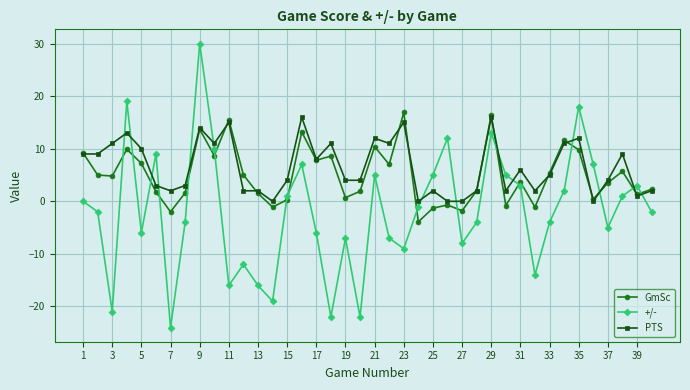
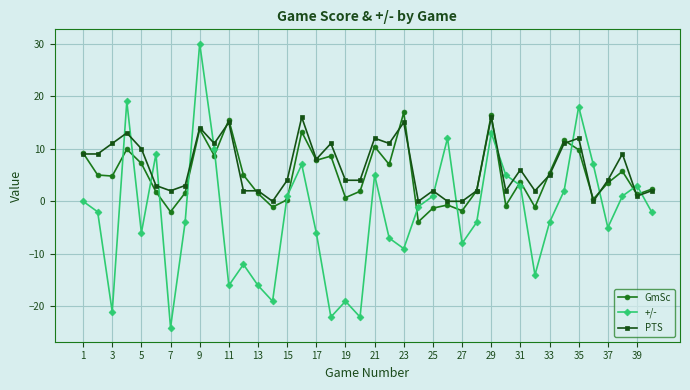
+/-, 19: -7 -> -19
+/-, 25: 5 -> 1
